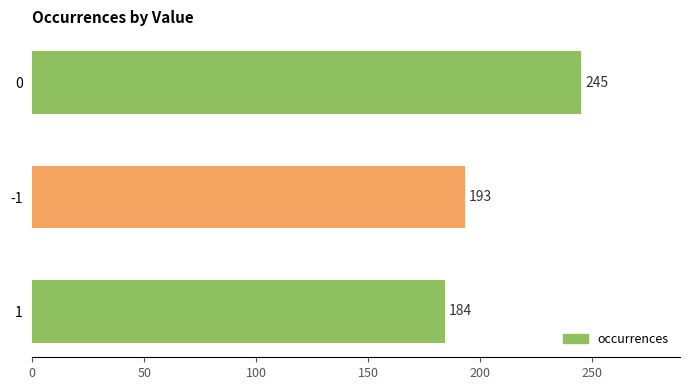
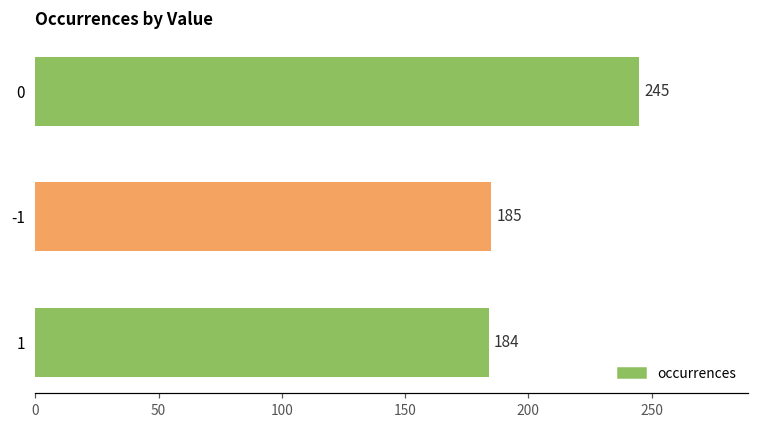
-1: 193 -> 185
